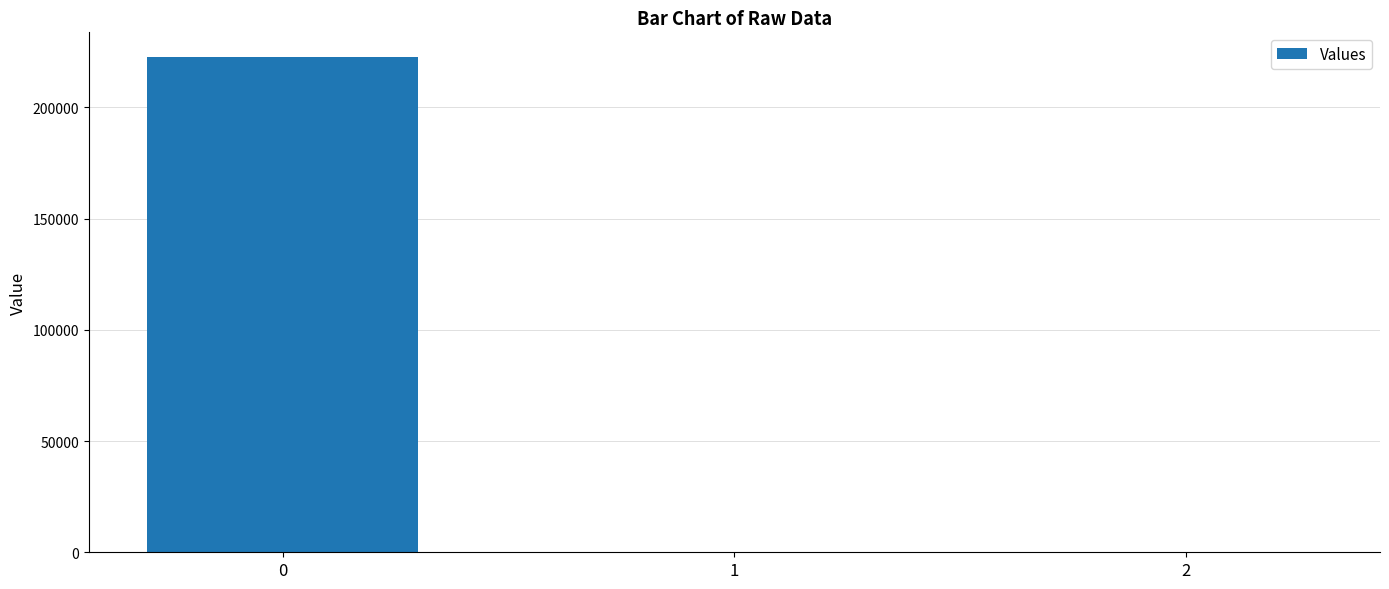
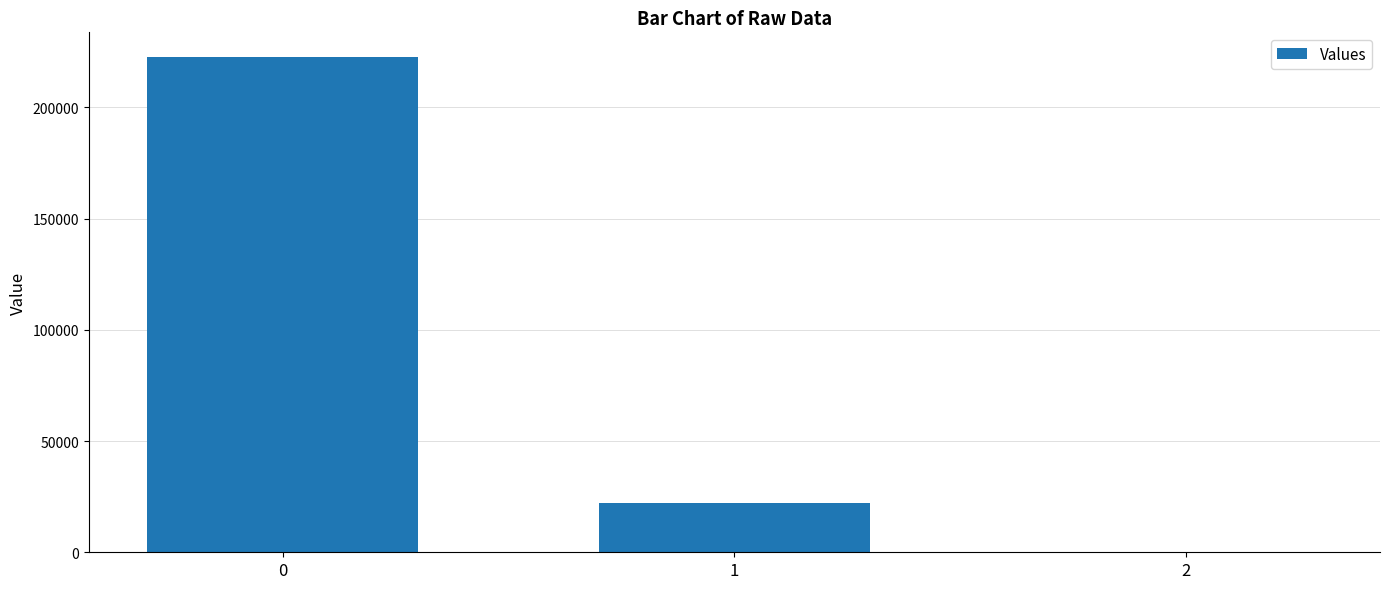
1: 0 -> 22000
